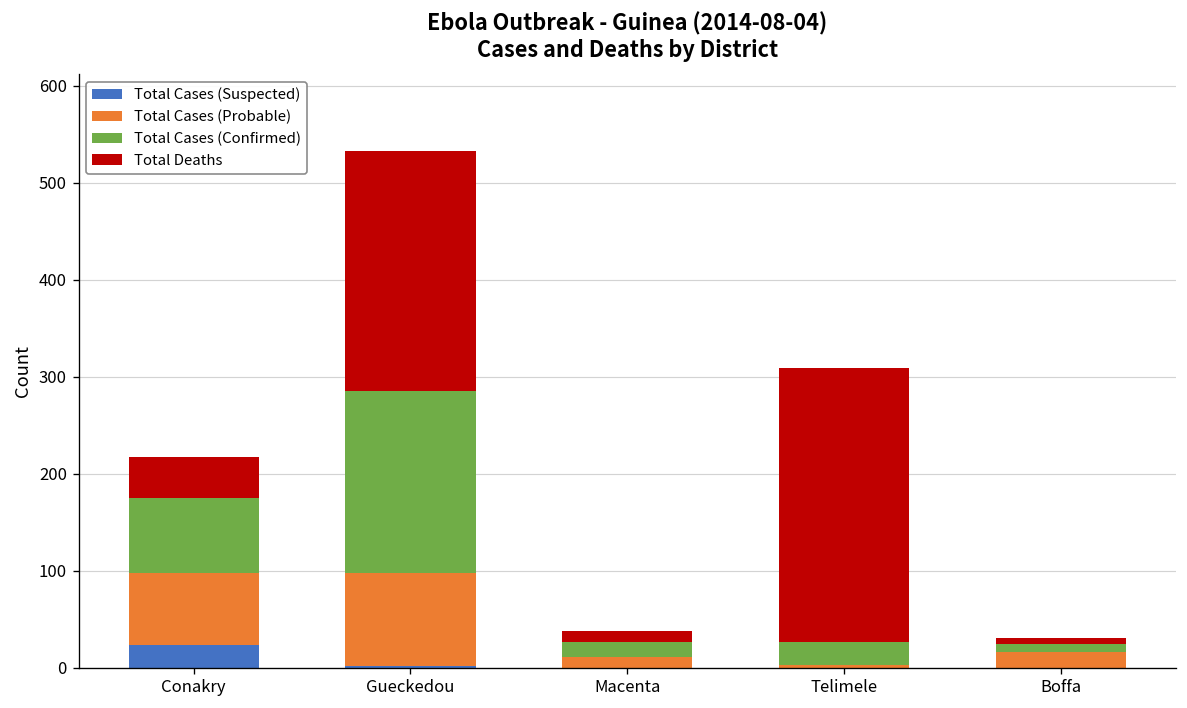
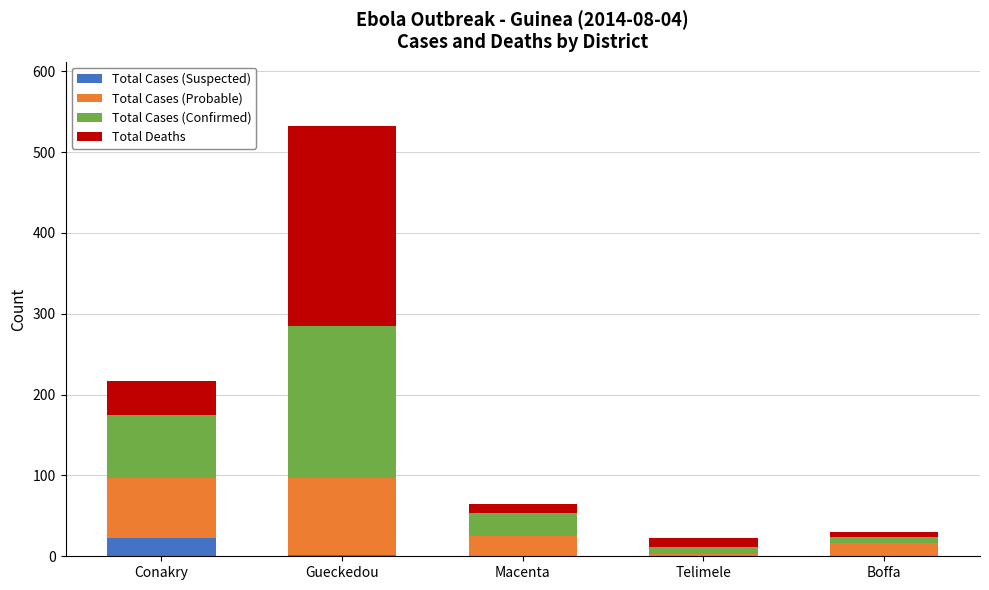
Total Cases (Probable), Macenta: 10 -> 30
Total Cases (Confirmed), Macenta: 20 -> 30
Total Cases (Confirmed), Telimele: 20 -> 10
Total Deaths, Telimele: 280 -> 10
